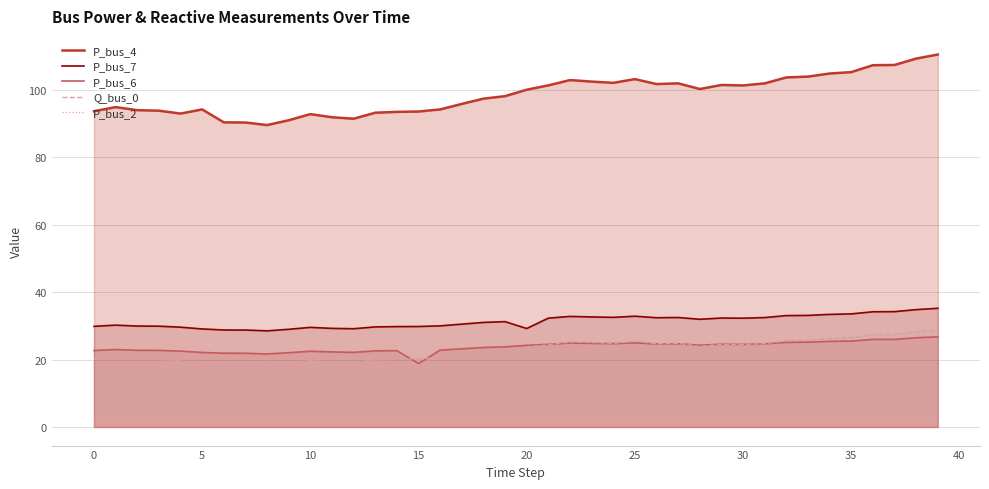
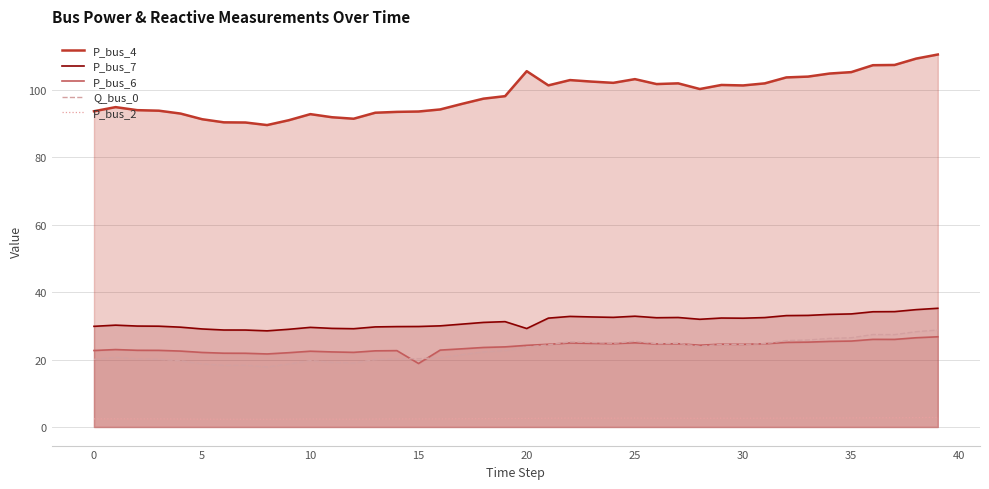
P_bus_4, 5: 94 -> 91
P_bus_4, 20: 100 -> 106
